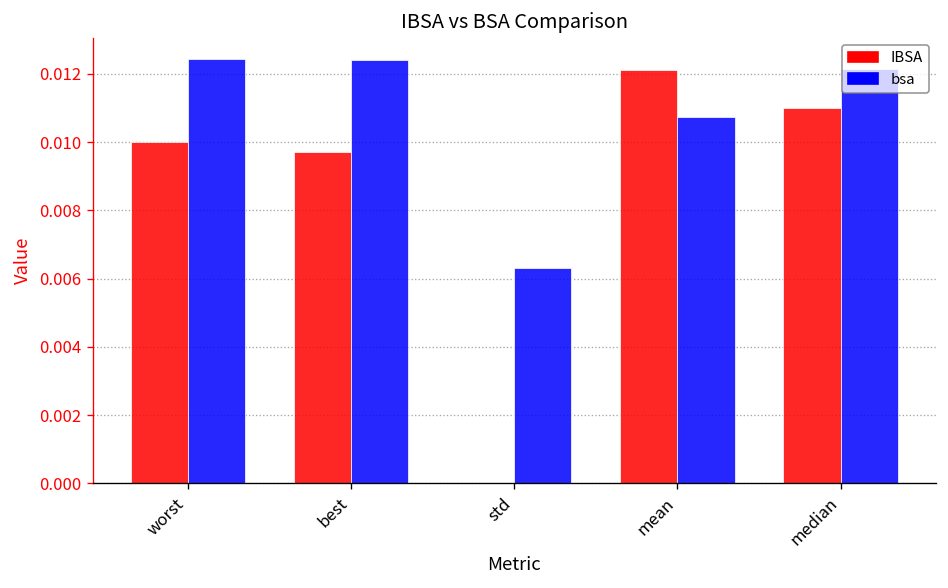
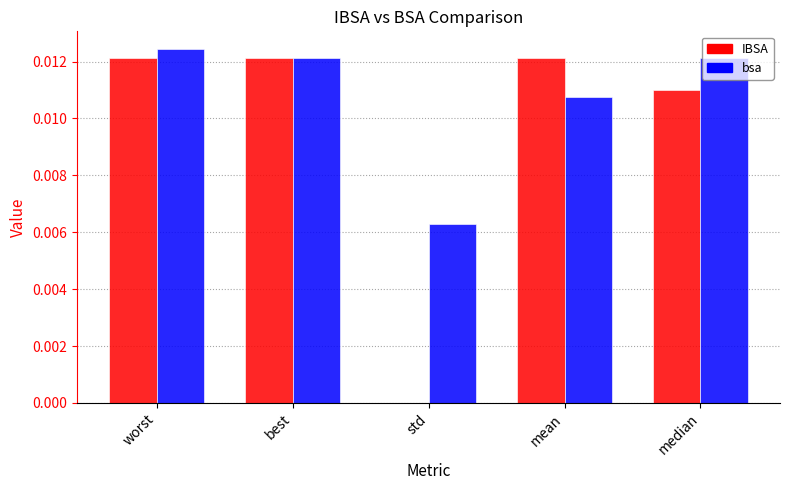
IBSA, worst: 0.0100 -> 0.0121
IBSA, best: 0.0097 -> 0.0121
bsa, best: 0.0124 -> 0.0121
